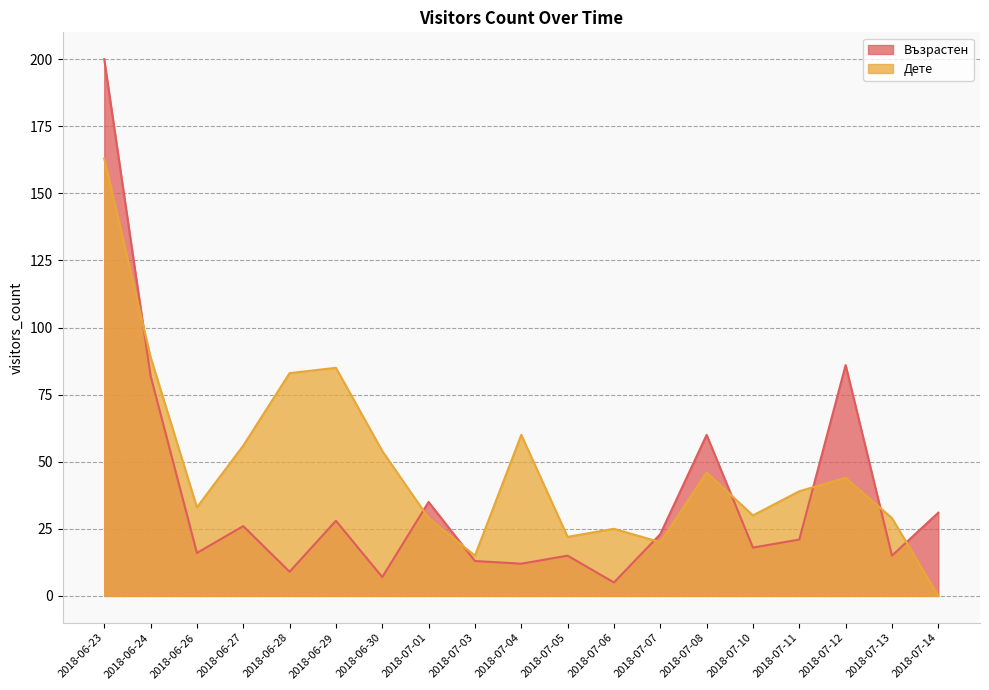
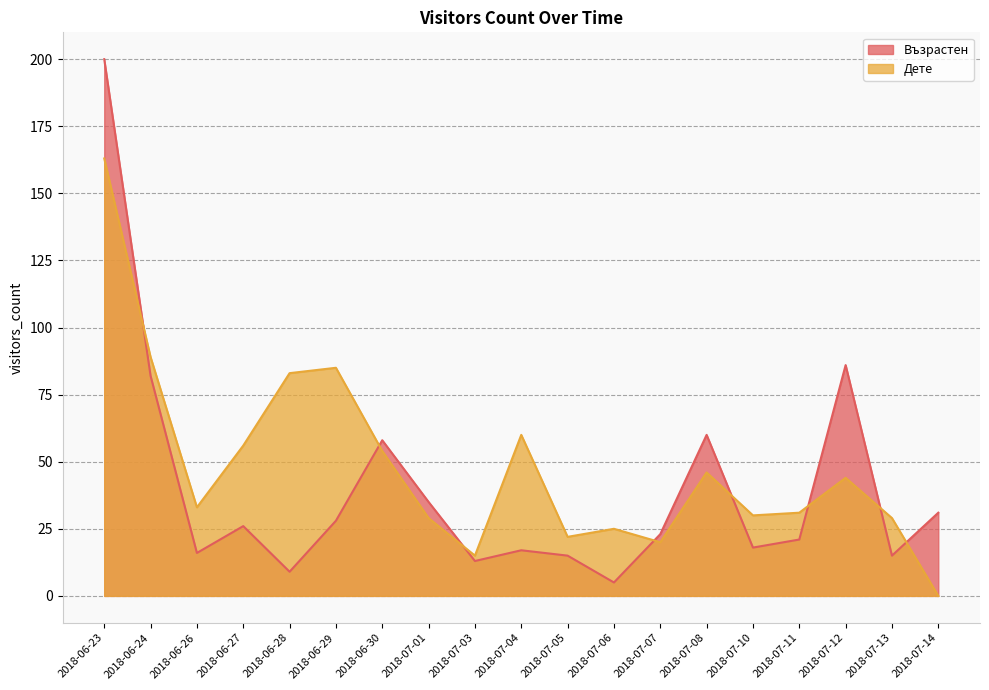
Възрастен, 2018-06-30: 7 -> 58
Възрастен, 2018-07-04: 12 -> 17
Дете, 2018-07-11: 39 -> 31
